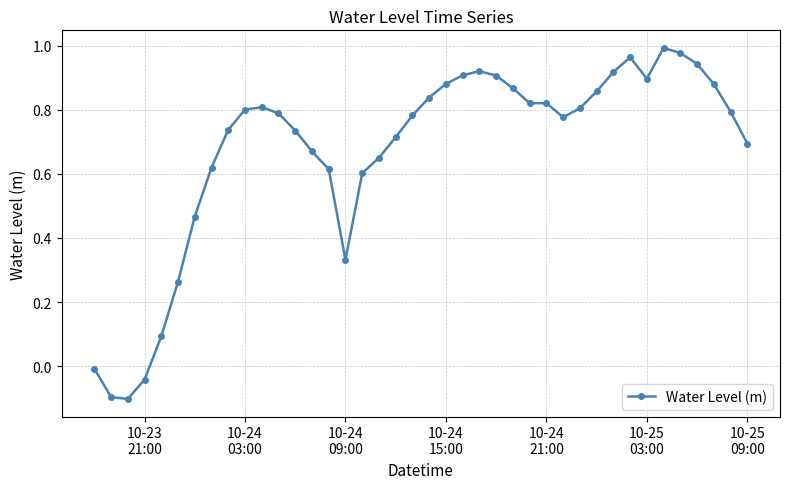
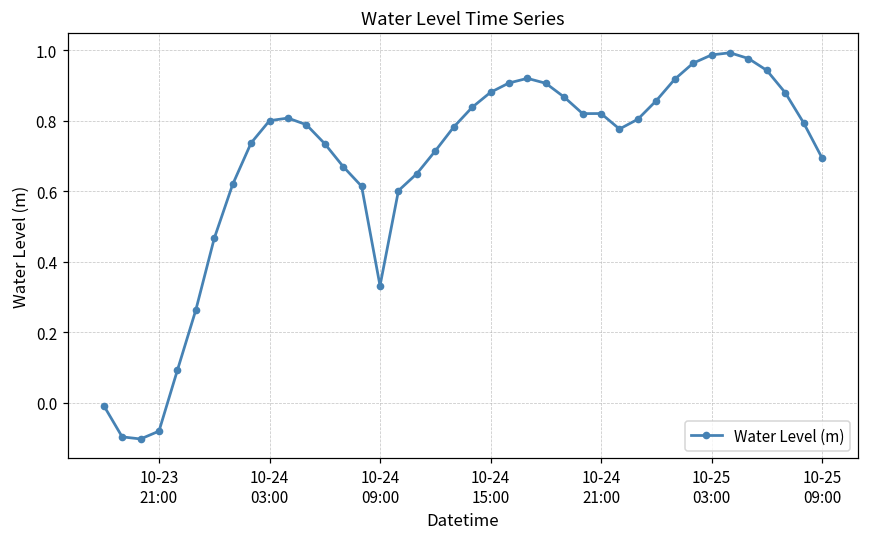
10-23 21:00: -0.04 -> -0.08
10-25 03:00: 0.90 -> 0.99
